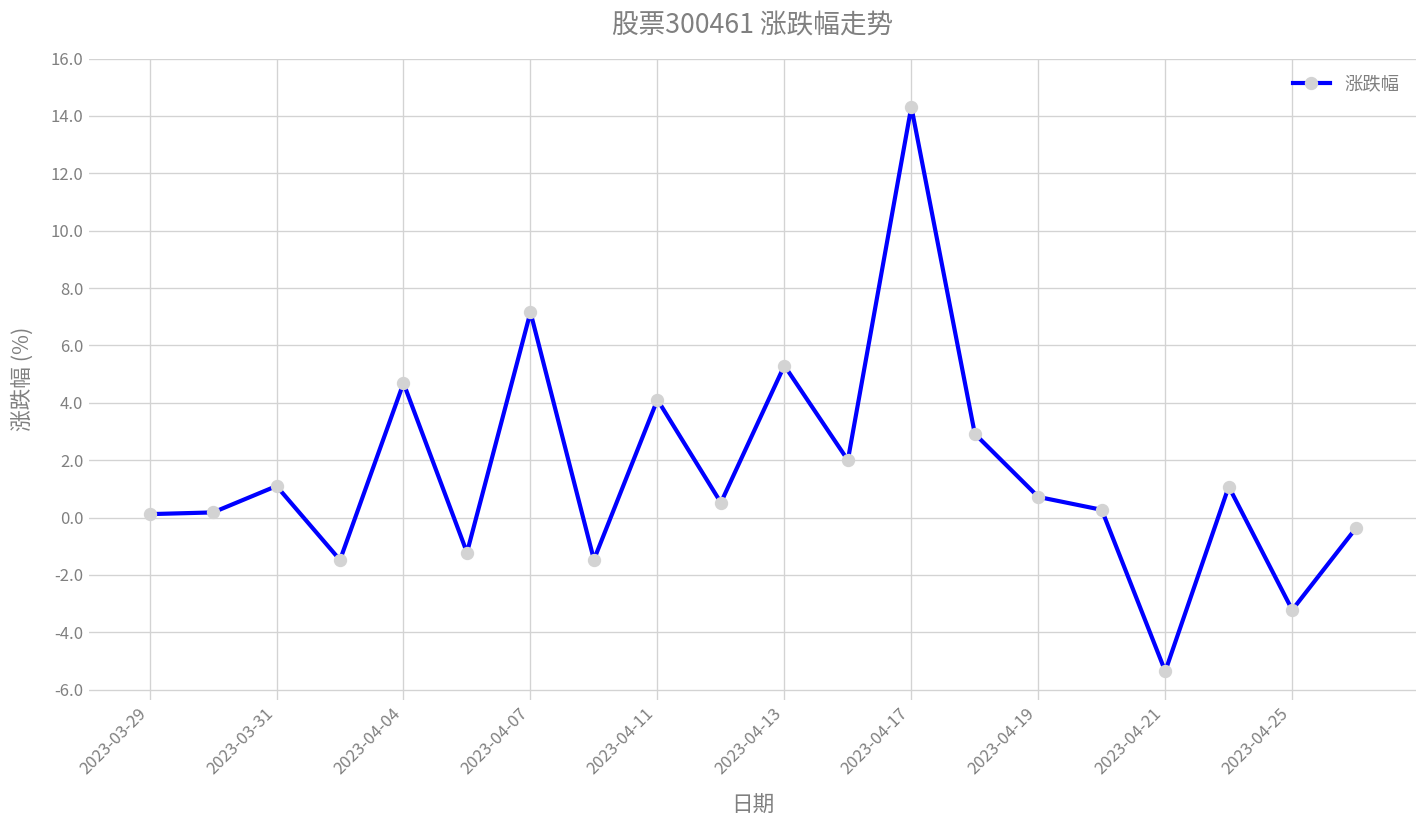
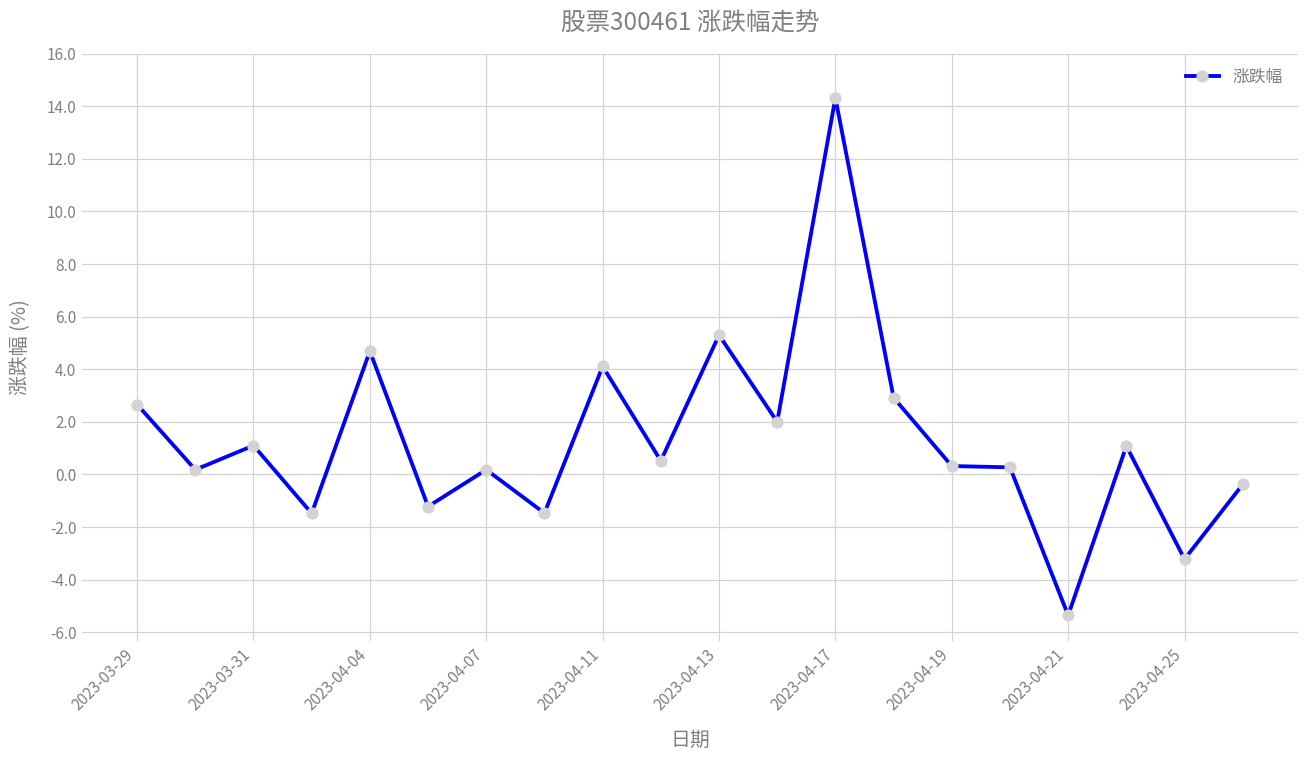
2023-03-29: 0.1 -> 2.7
2023-04-07: 7.2 -> 0.2
2023-04-19: 0.7 -> 0.3
